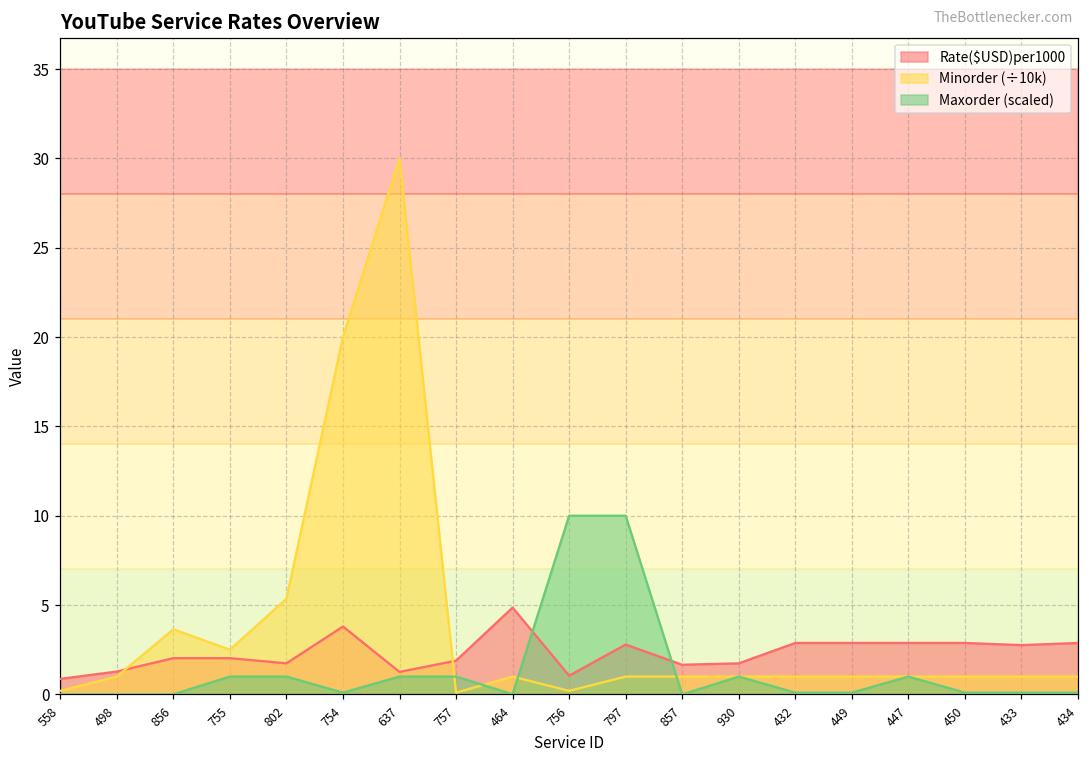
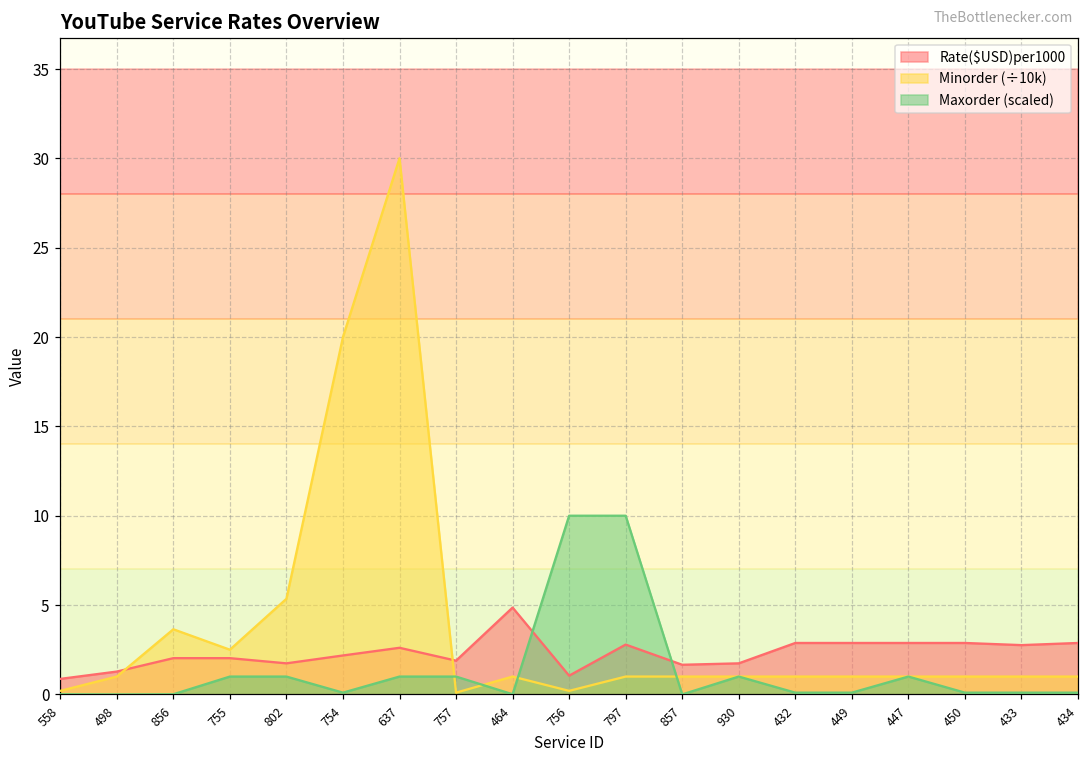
Rate($USD)per1000, 754: 3.8 -> 2.2
Rate($USD)per1000, 637: 1.3 -> 2.6
